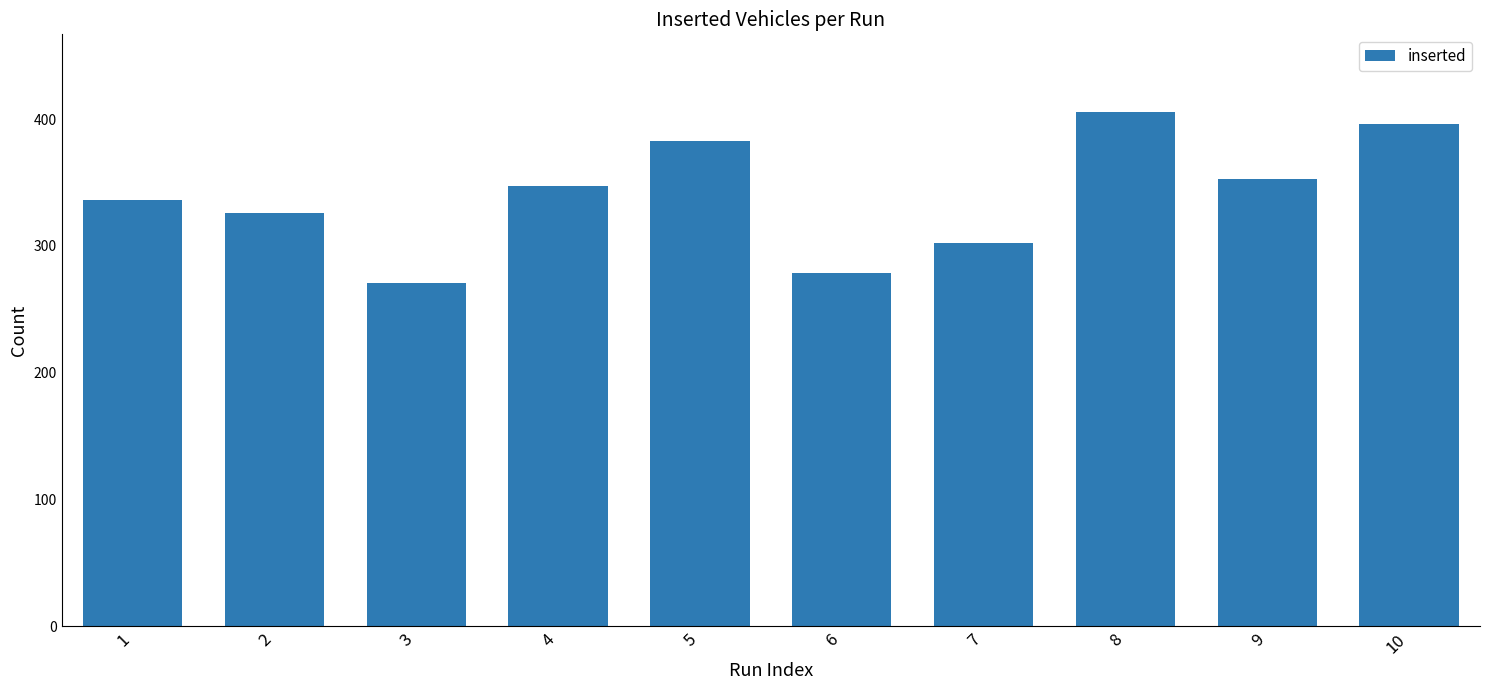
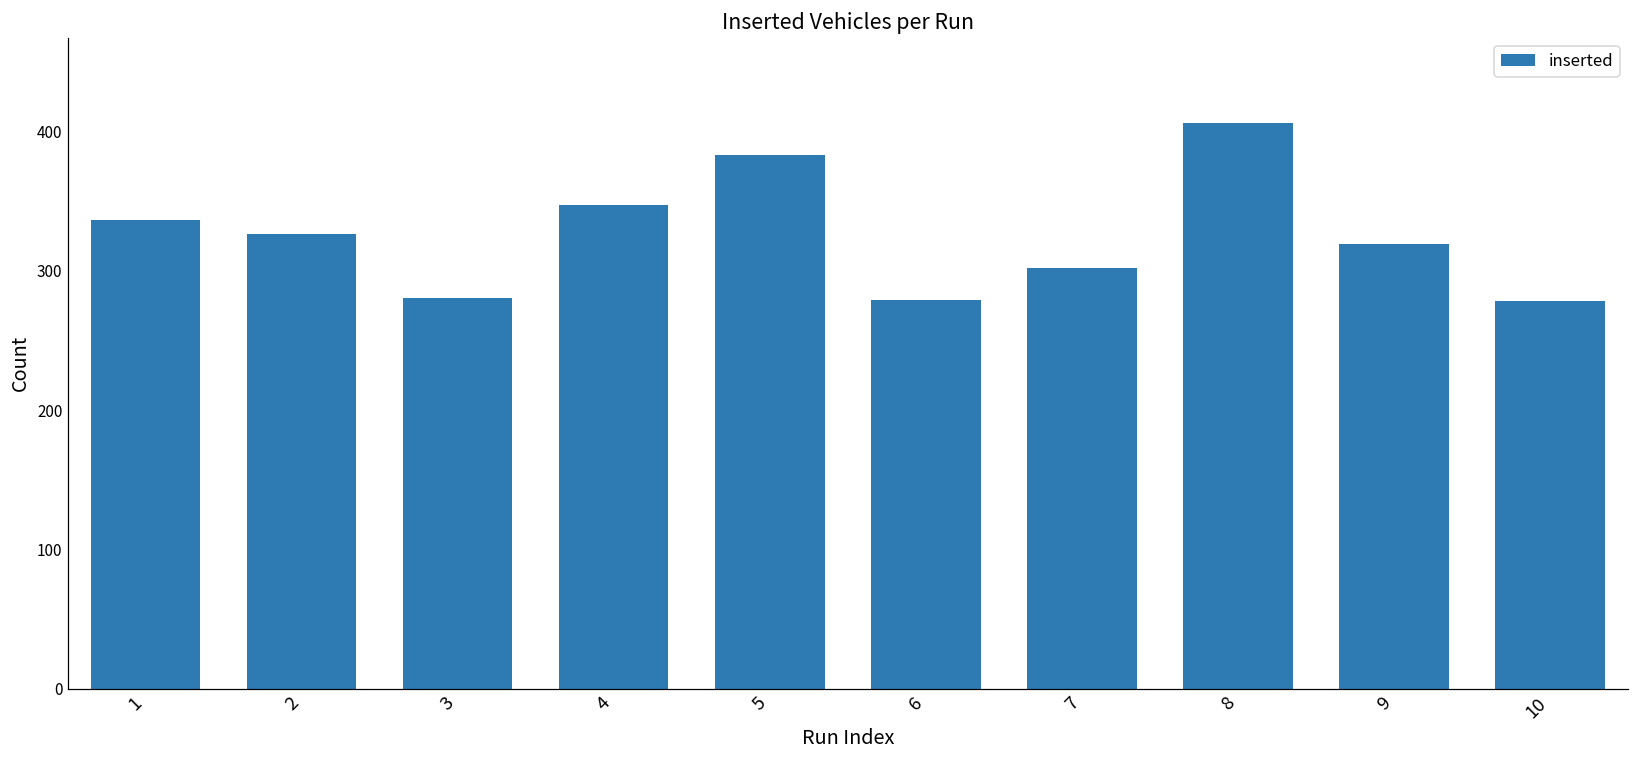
3: 271 -> 280
9: 353 -> 319
10: 396 -> 278
